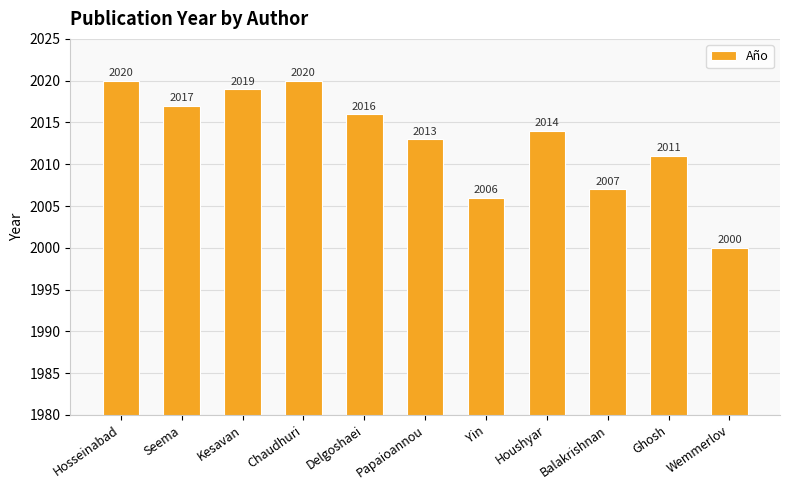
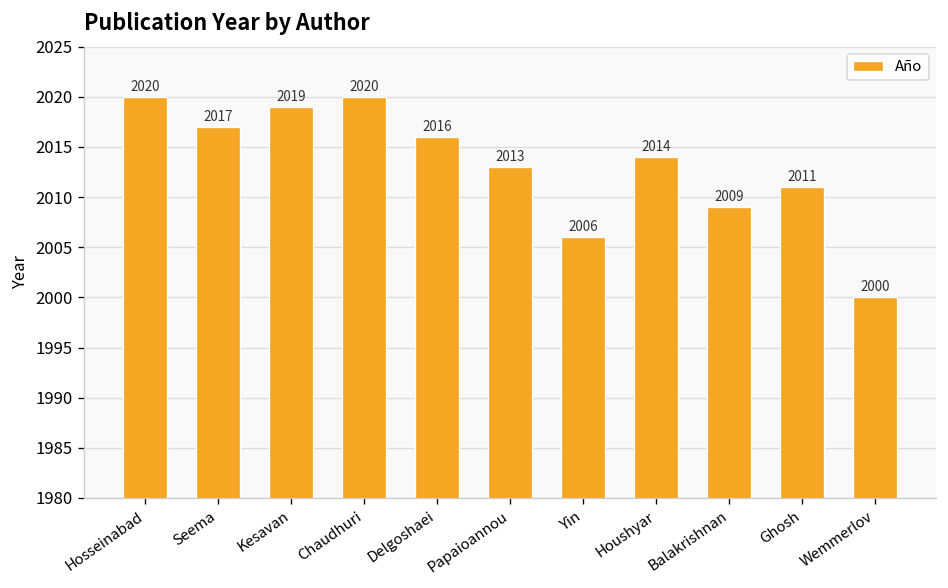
Balakrishnan: 2007 -> 2009
